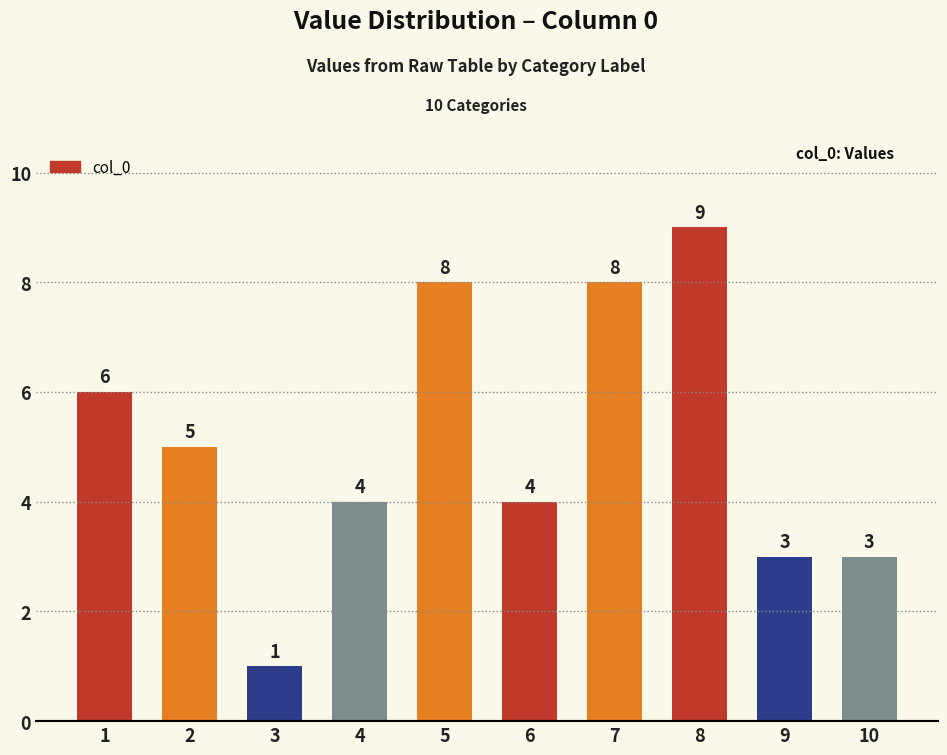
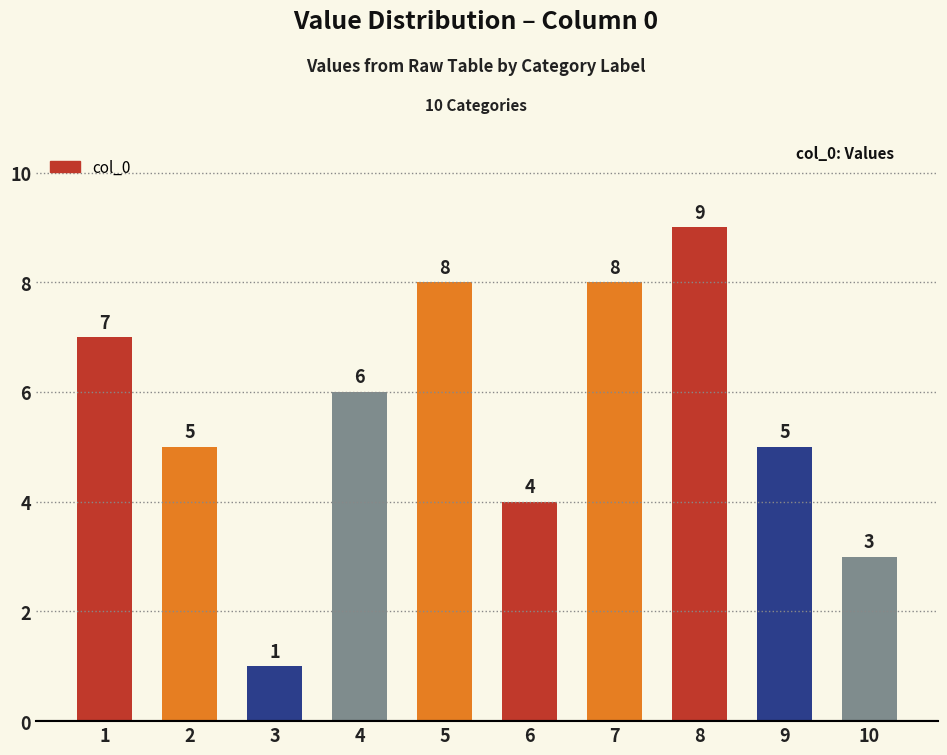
1: 6 -> 7
4: 4 -> 6
9: 3 -> 5
